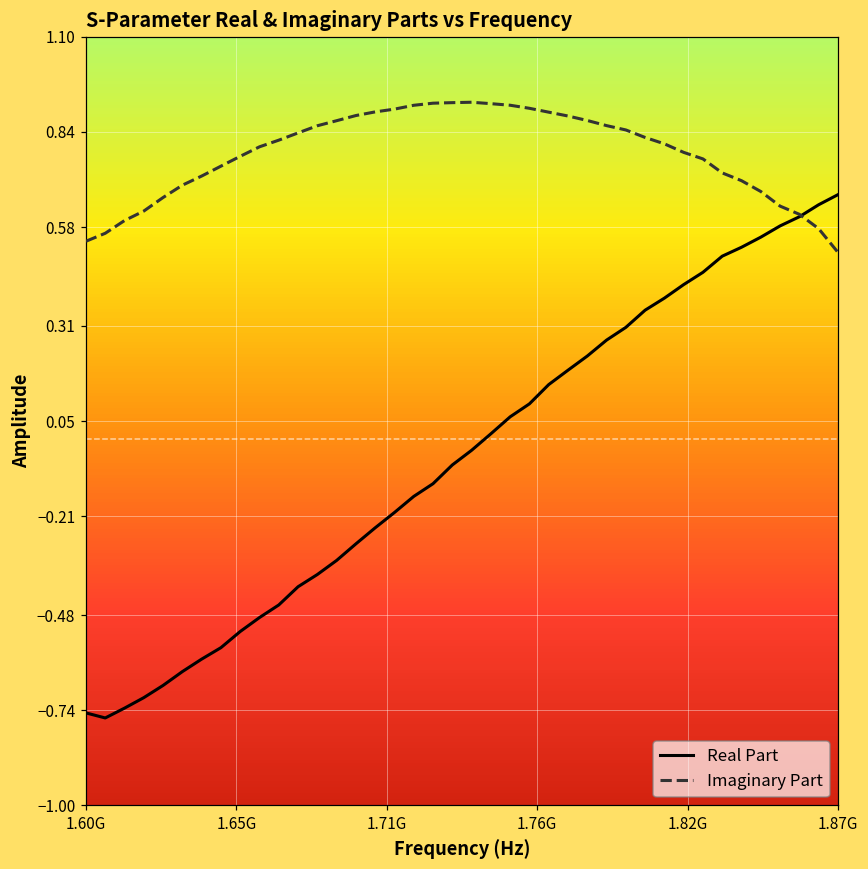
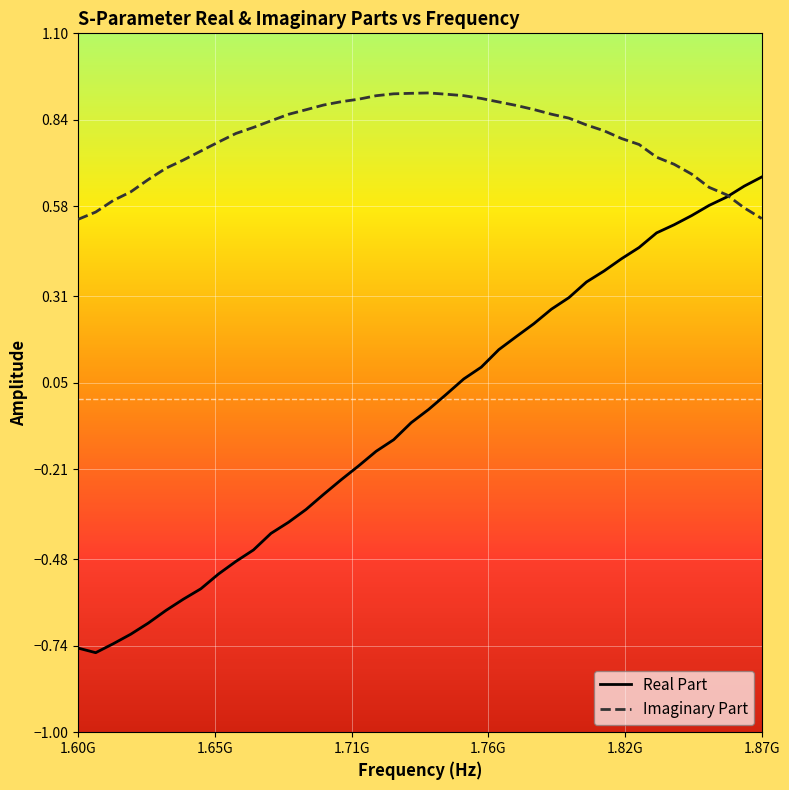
Imaginary Part, 1.87G: 0.51 -> 0.54
